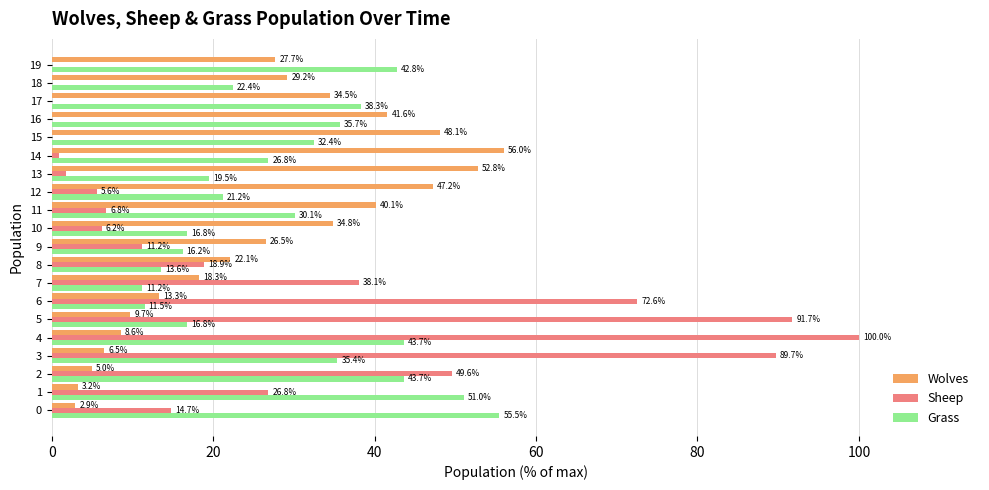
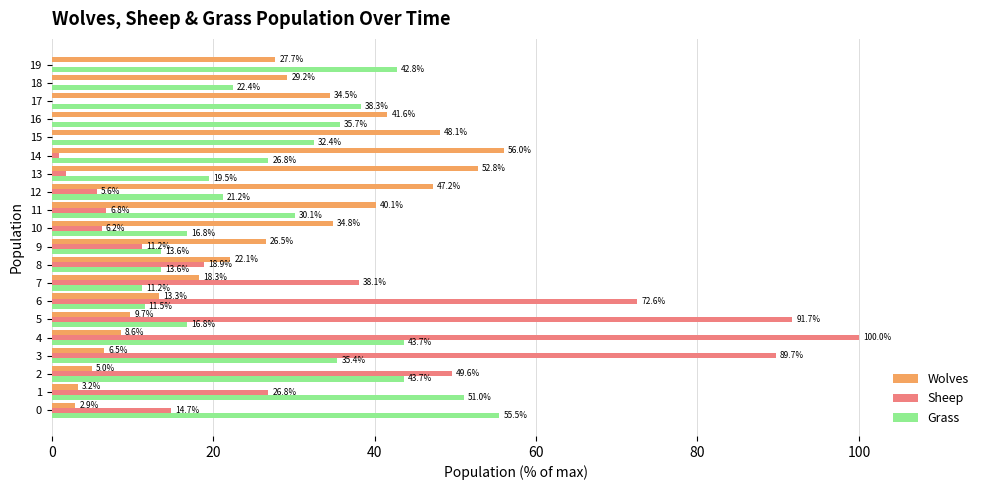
Grass, 9: 16.2% -> 13.6%
